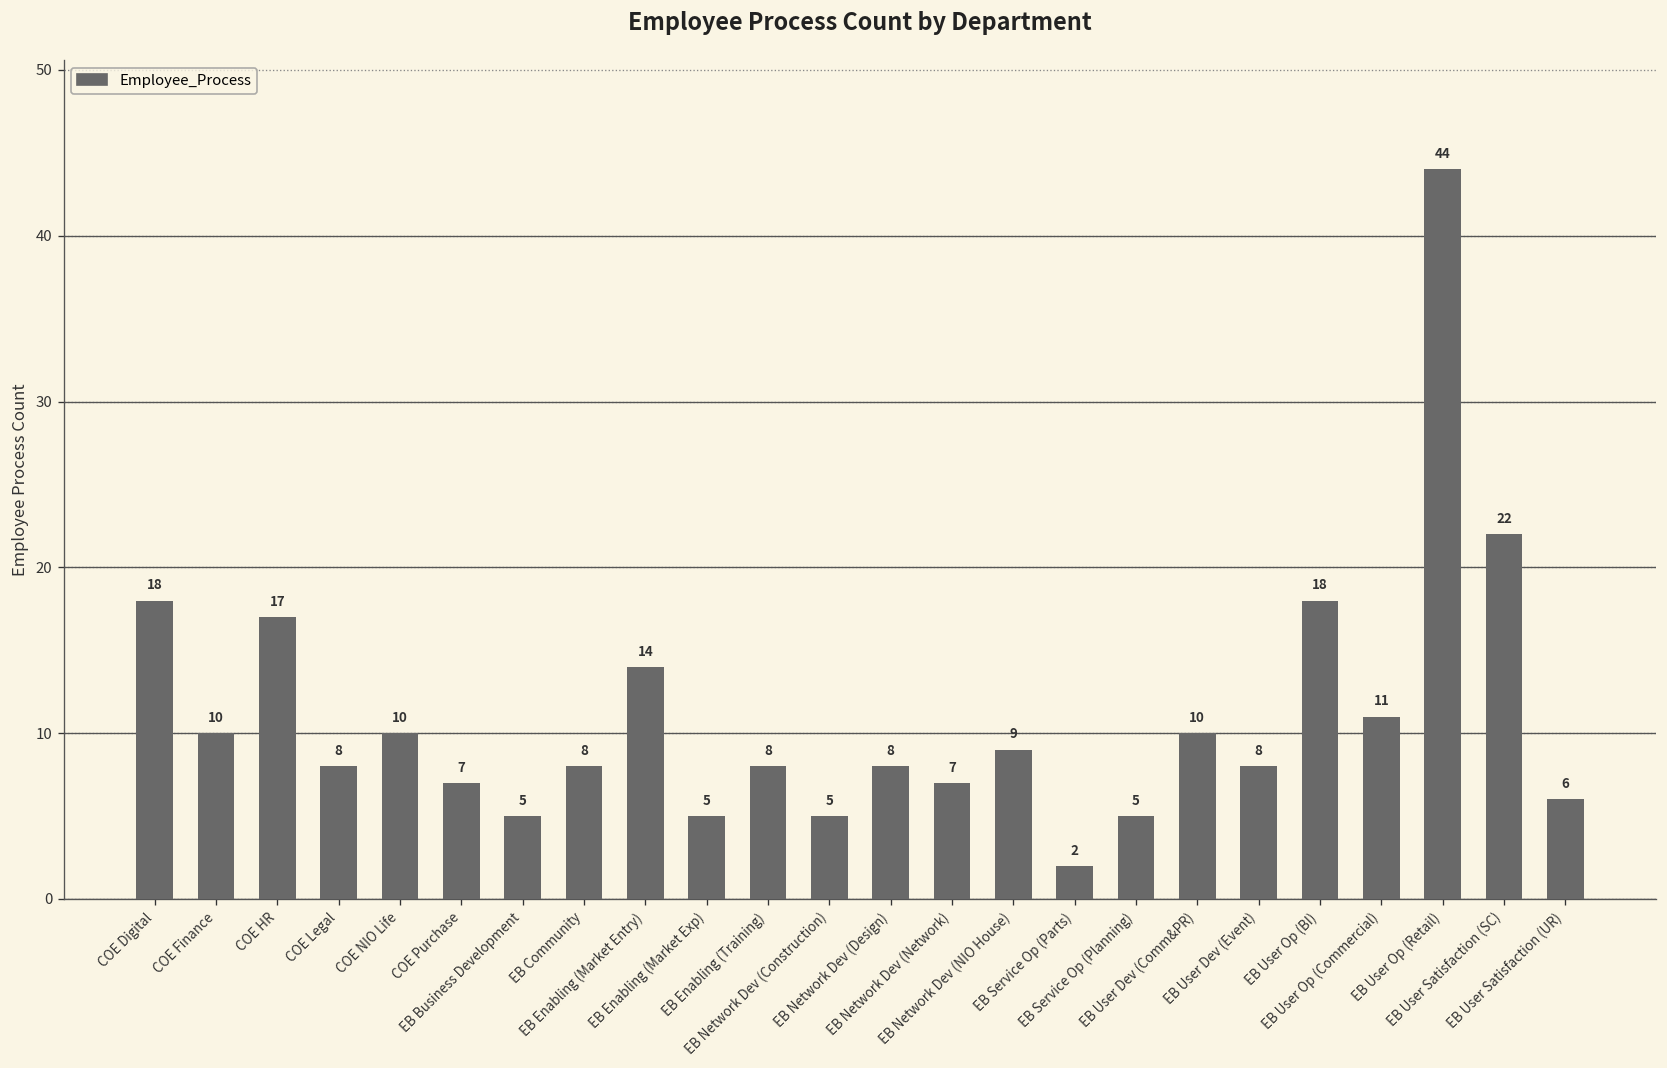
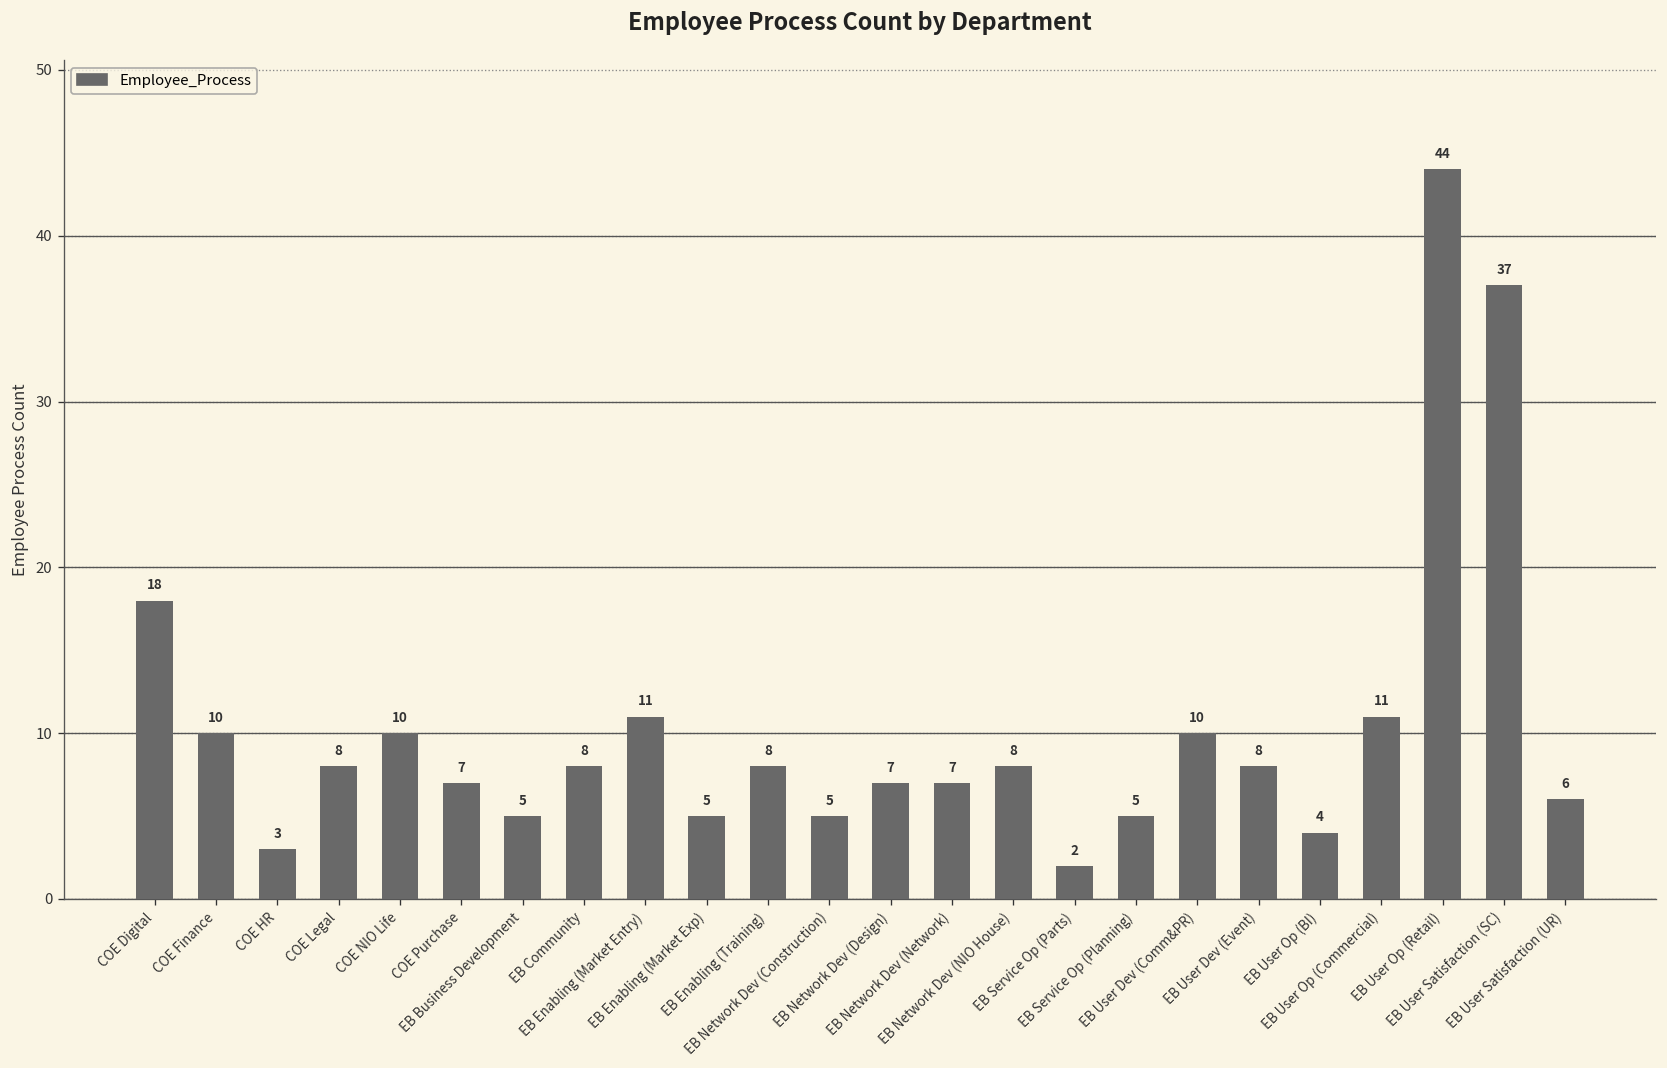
COE HR: 17 -> 3
EB Enabling (Market Entry): 14 -> 11
EB Network Dev (Design): 8 -> 7
EB Network Dev (NIO House): 9 -> 8
EB User Op (BI): 18 -> 4
EB User Satisfaction (SC): 22 -> 37
